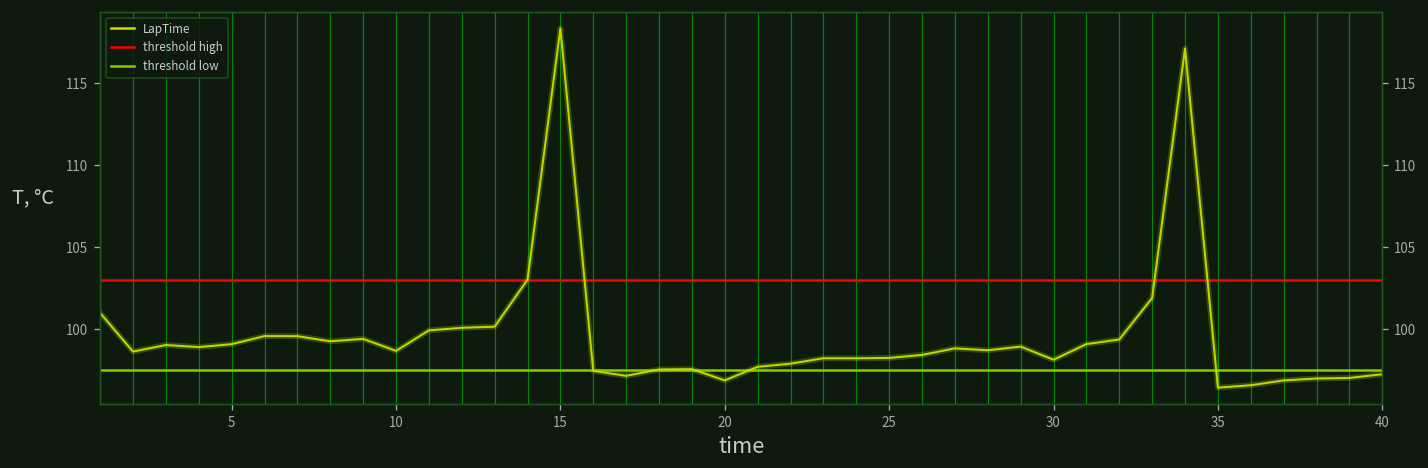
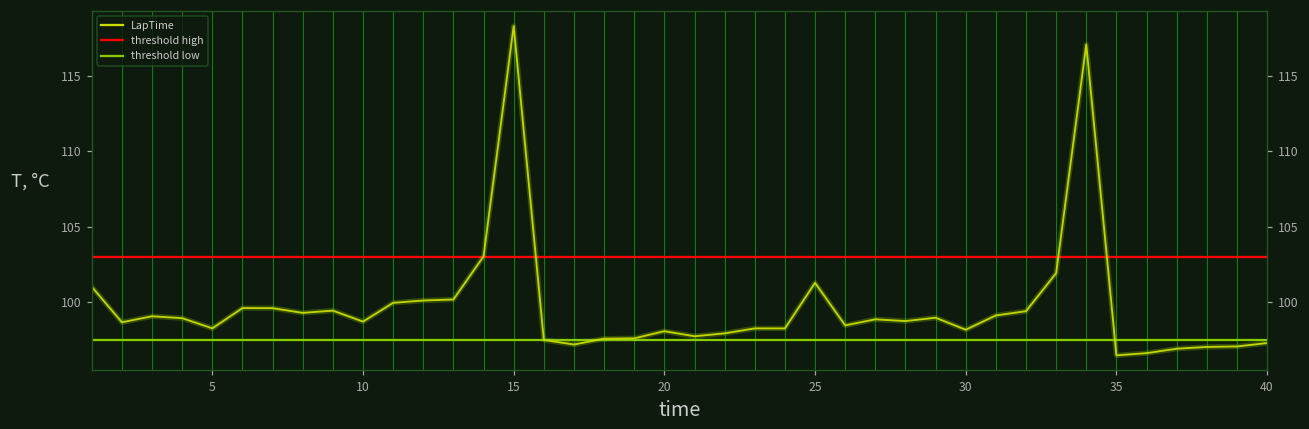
5: 99.1 -> 98.2
20: 96.9 -> 98.1
25: 98.3 -> 101.3
